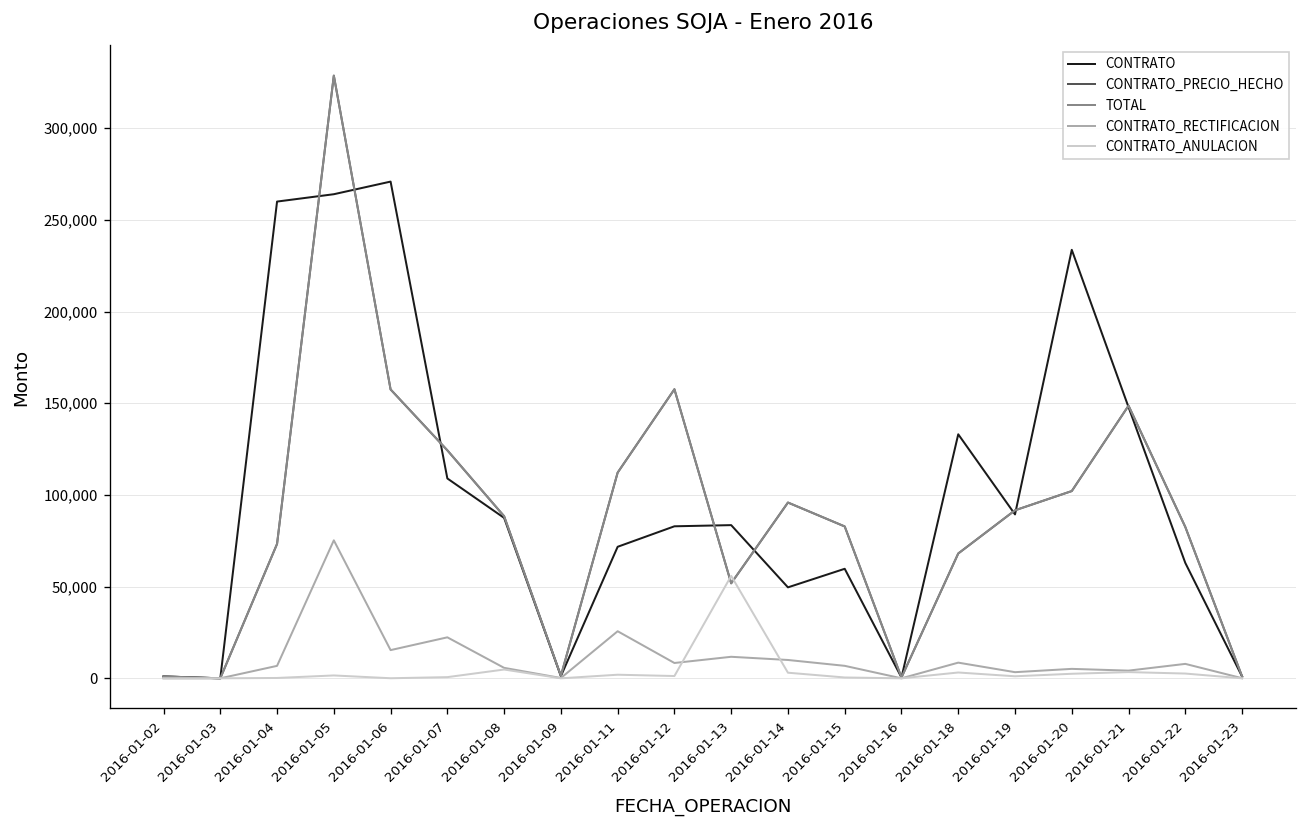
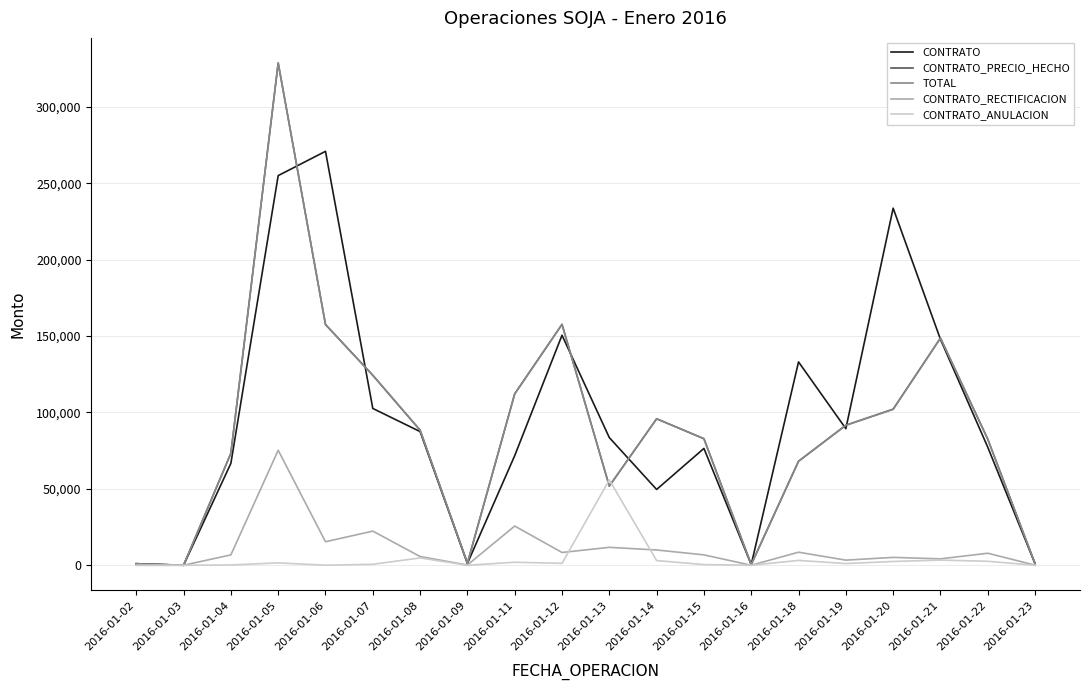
CONTRATO, 2016-01-04: 260,000 -> 67,000
CONTRATO, 2016-01-05: 264,000 -> 255,000
CONTRATO, 2016-01-07: 109,000 -> 103,000
CONTRATO, 2016-01-12: 83,000 -> 151,000
CONTRATO, 2016-01-15: 60,000 -> 76,000
CONTRATO, 2016-01-22: 63,000 -> 77,000
